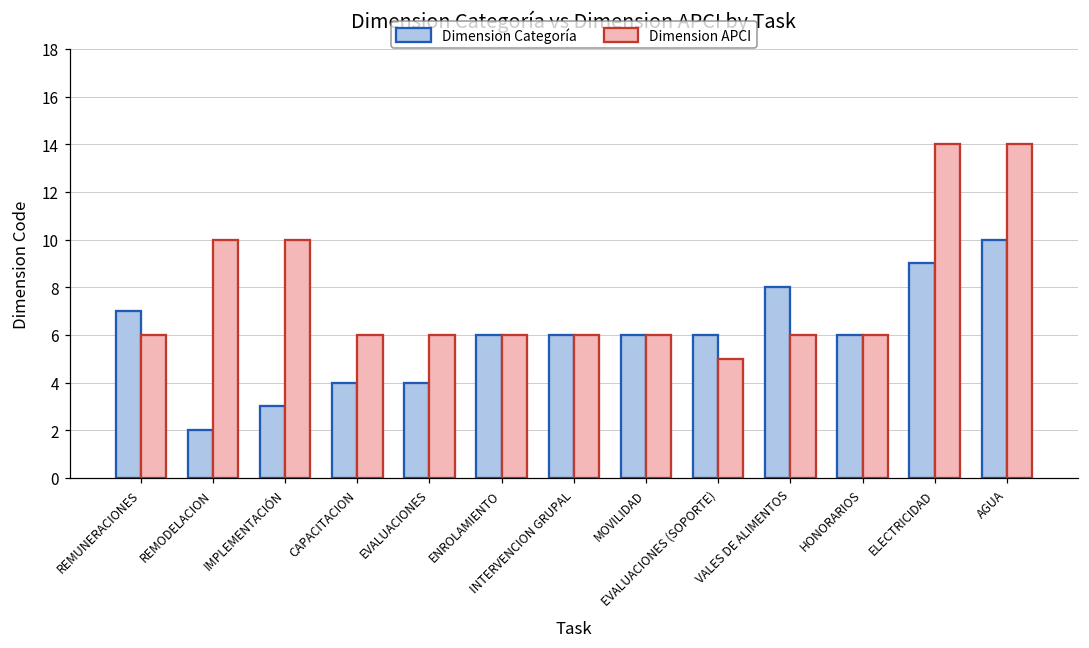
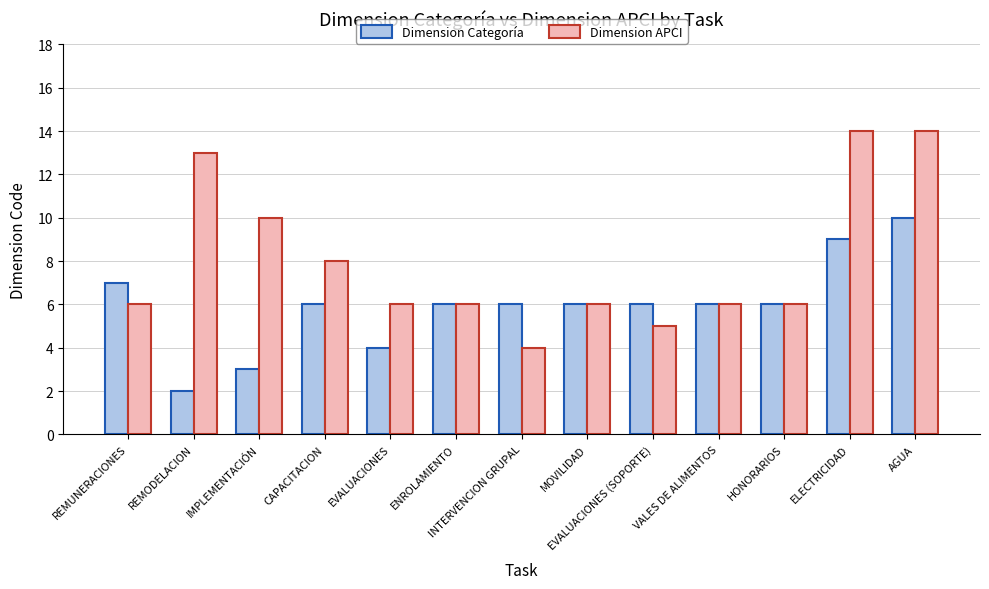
Dimension APCI, REMODELACION: 10 -> 13
Dimension Categoría, CAPACITACION: 4 -> 6
Dimension APCI, CAPACITACION: 6 -> 8
Dimension APCI, INTERVENCION GRUPAL: 6 -> 4
Dimension Categoría, VALES DE ALIMENTOS: 8 -> 6
